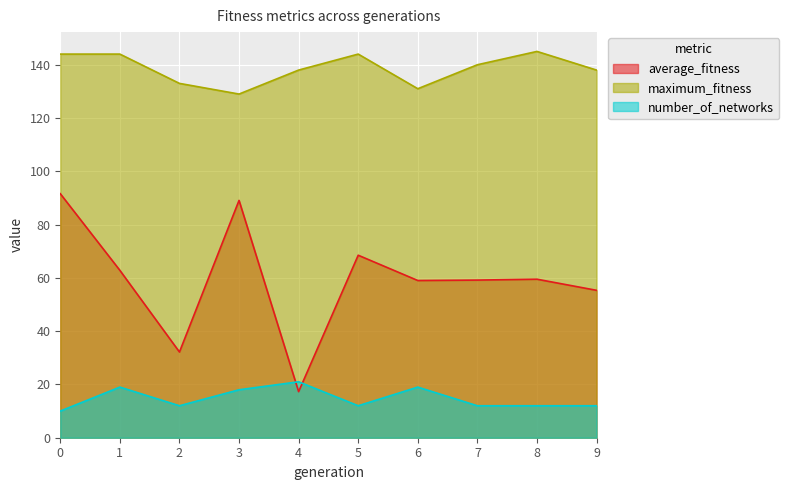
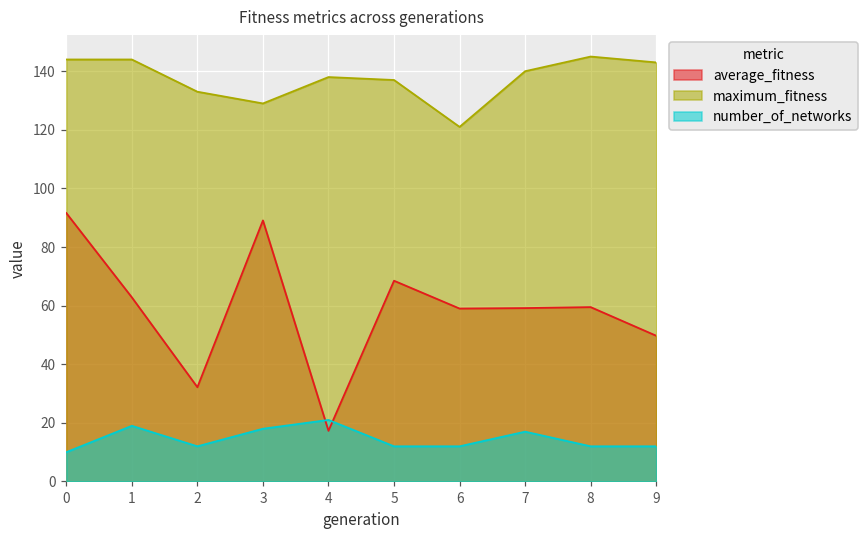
maximum_fitness, 5: 144 -> 137
maximum_fitness, 6: 131 -> 121
number_of_networks, 6: 19 -> 12
number_of_networks, 7: 12 -> 17
average_fitness, 9: 55 -> 50
maximum_fitness, 9: 138 -> 143
